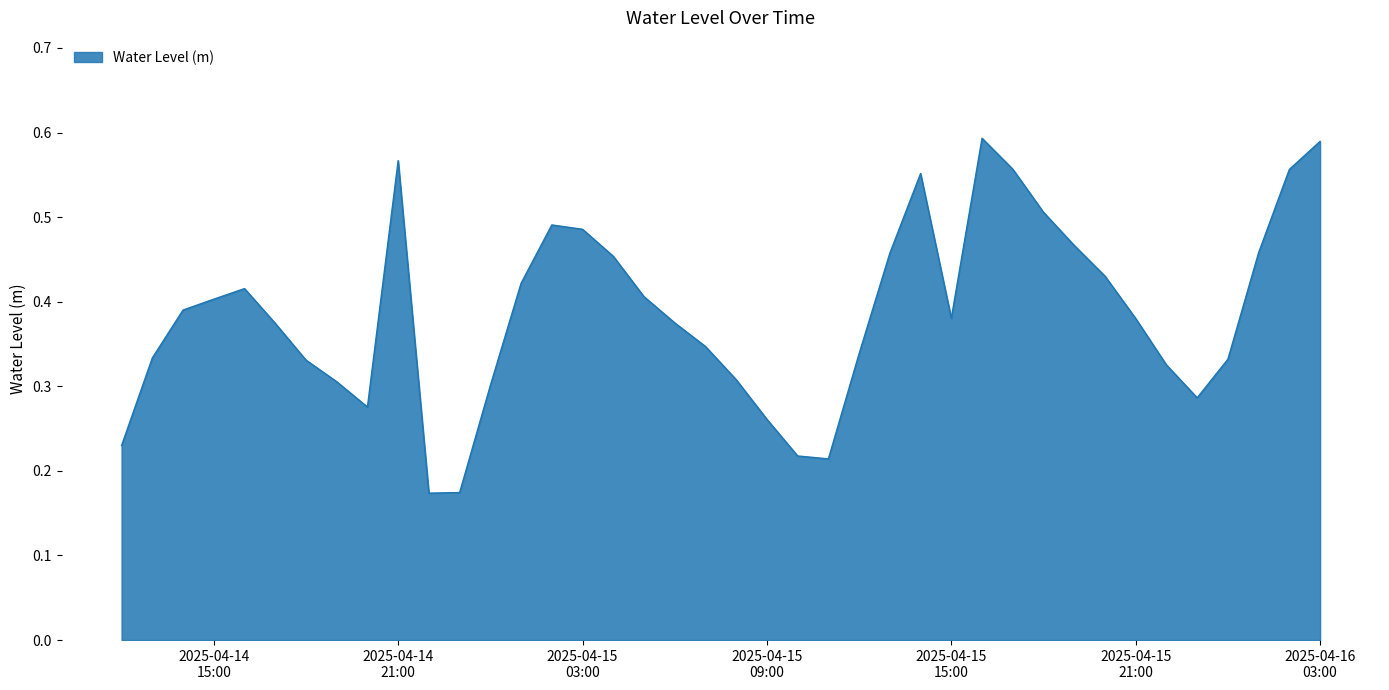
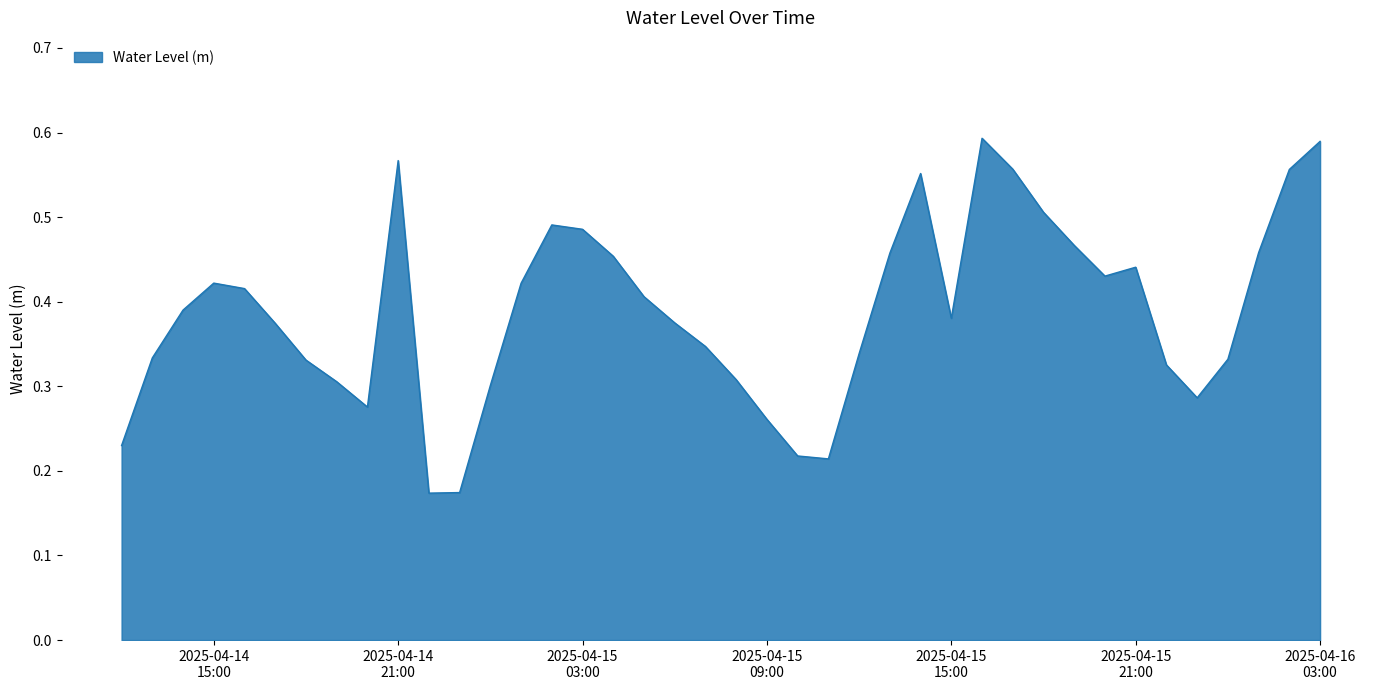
2025-04-14 15:00: 0.40 -> 0.42
2025-04-15 21:00: 0.38 -> 0.44
